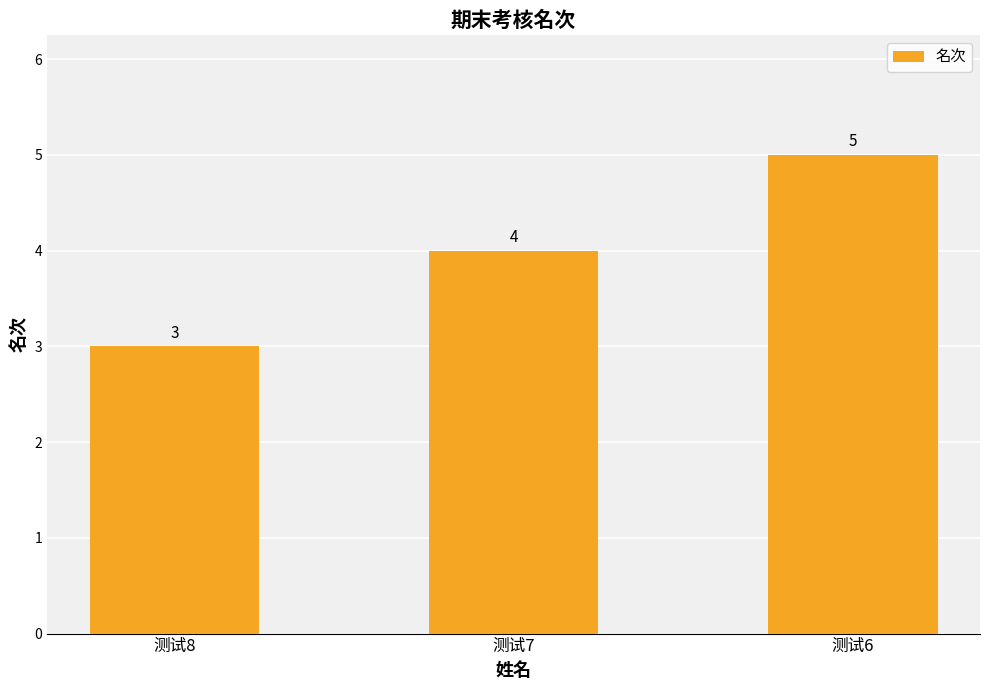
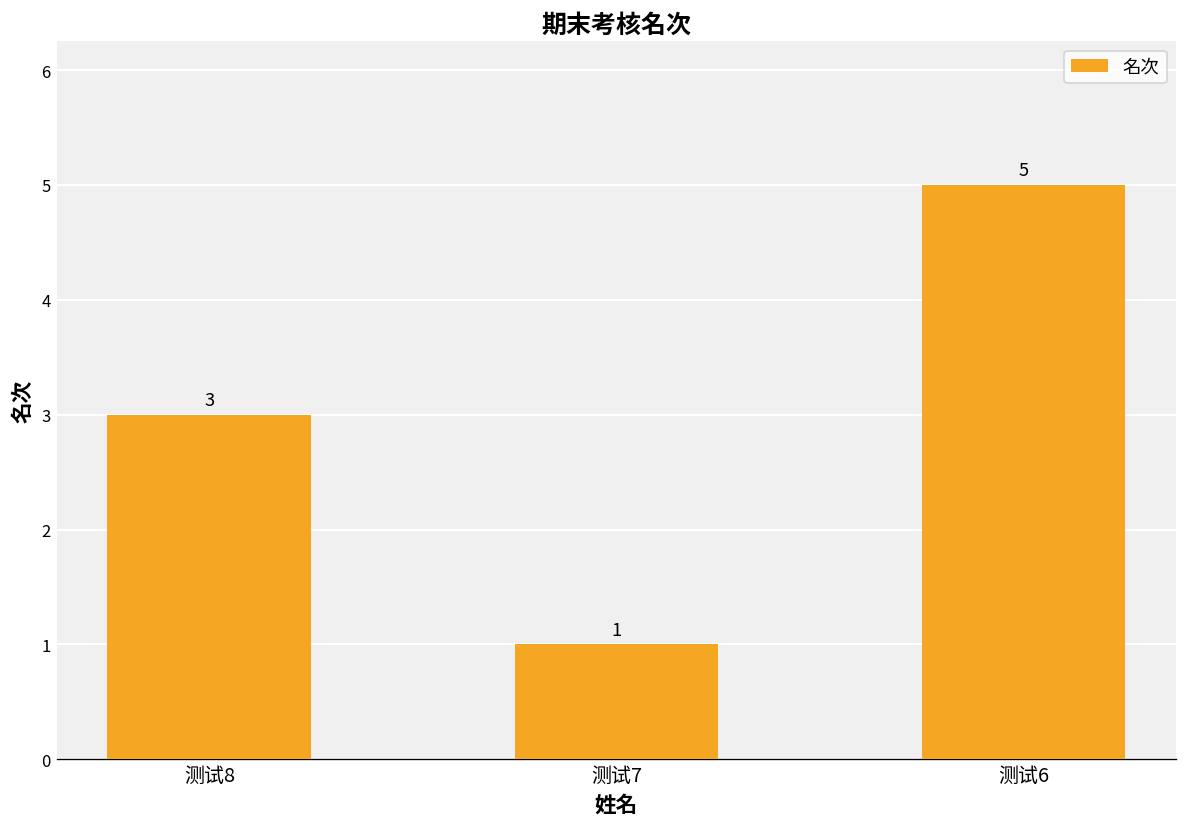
测试7: 4 -> 1
